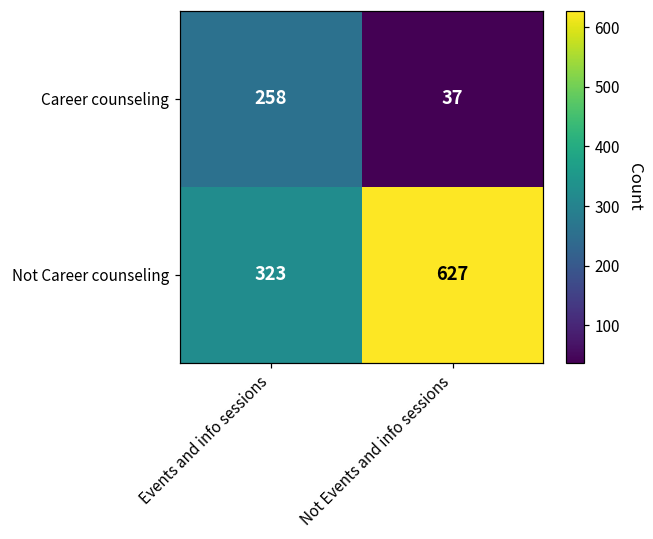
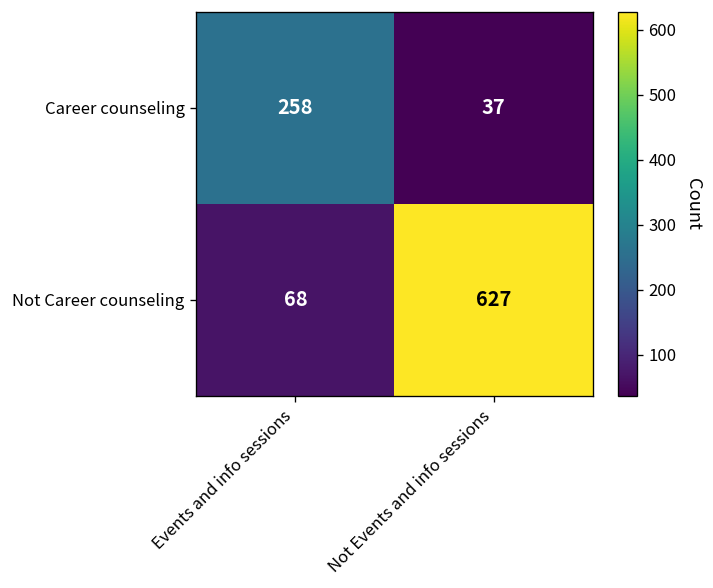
Not Career counseling, Events and info sessions: 323 -> 68
